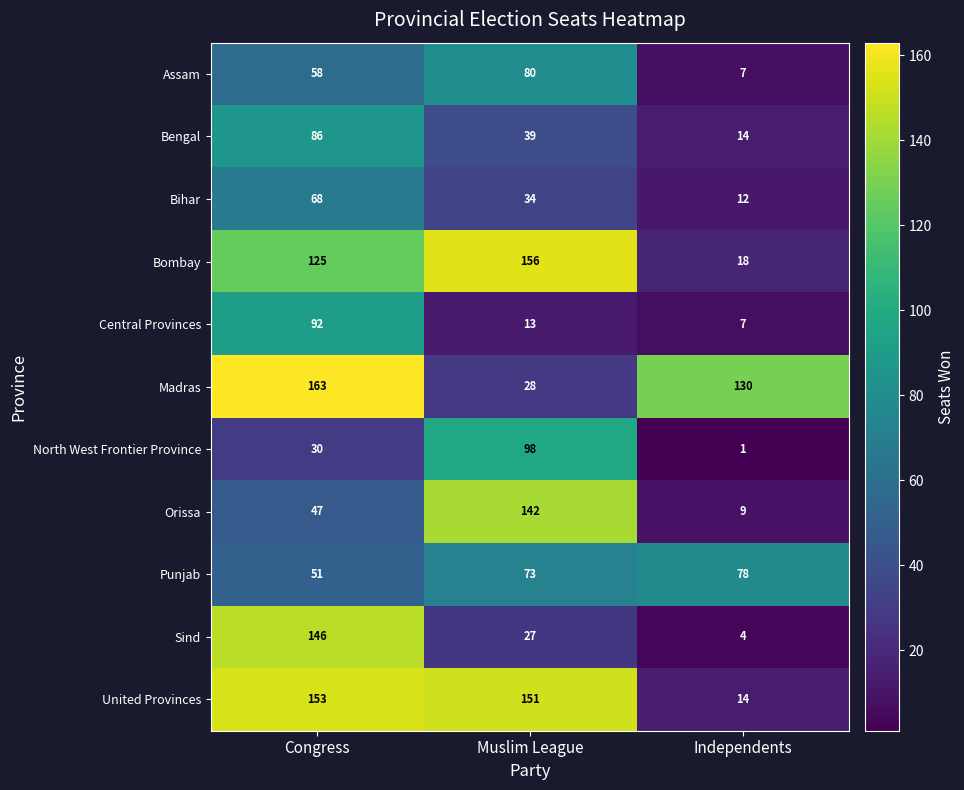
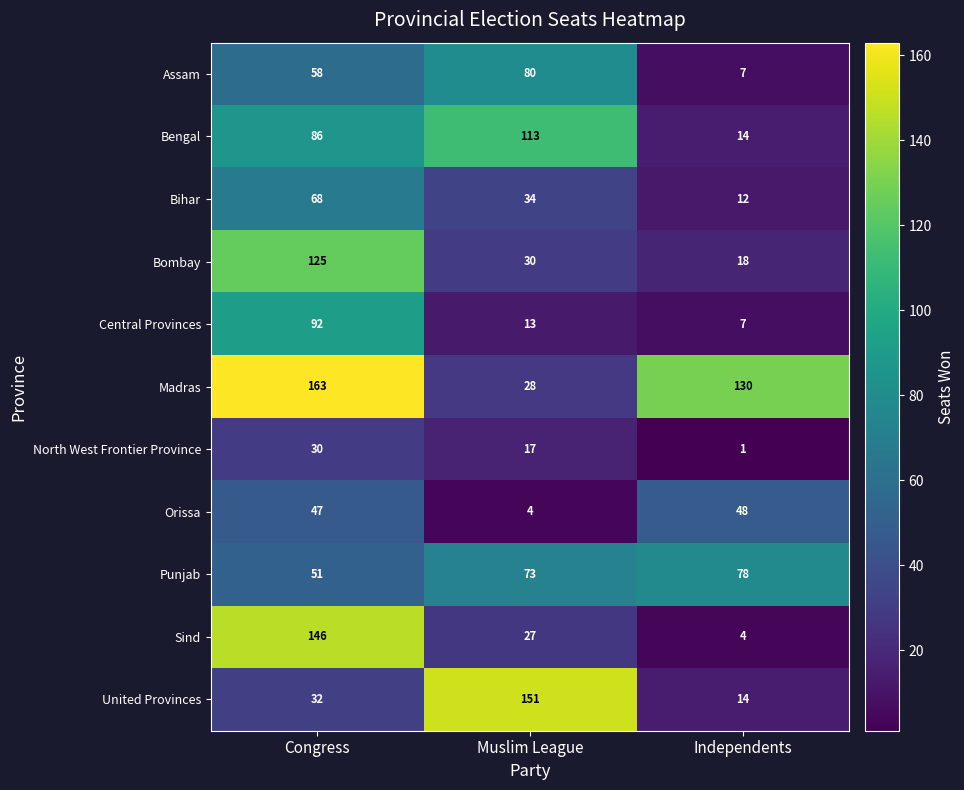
Bengal, Muslim League: 39 -> 113
Bombay, Muslim League: 156 -> 30
North West Frontier Province, Muslim League: 98 -> 17
Orissa, Muslim League: 142 -> 4
Orissa, Independents: 9 -> 48
United Provinces, Congress: 153 -> 32
